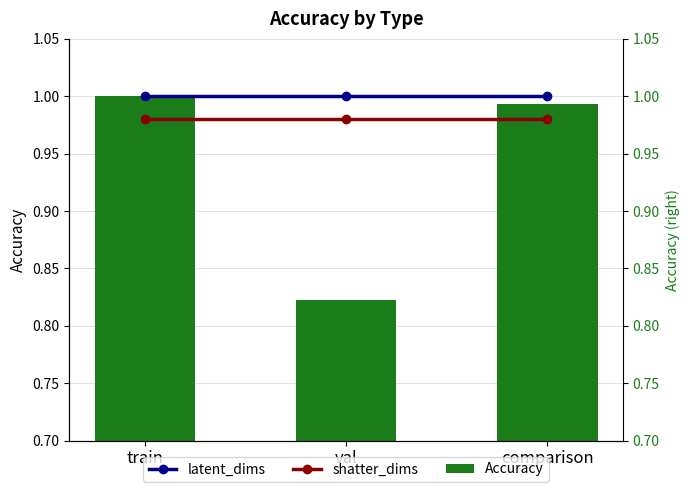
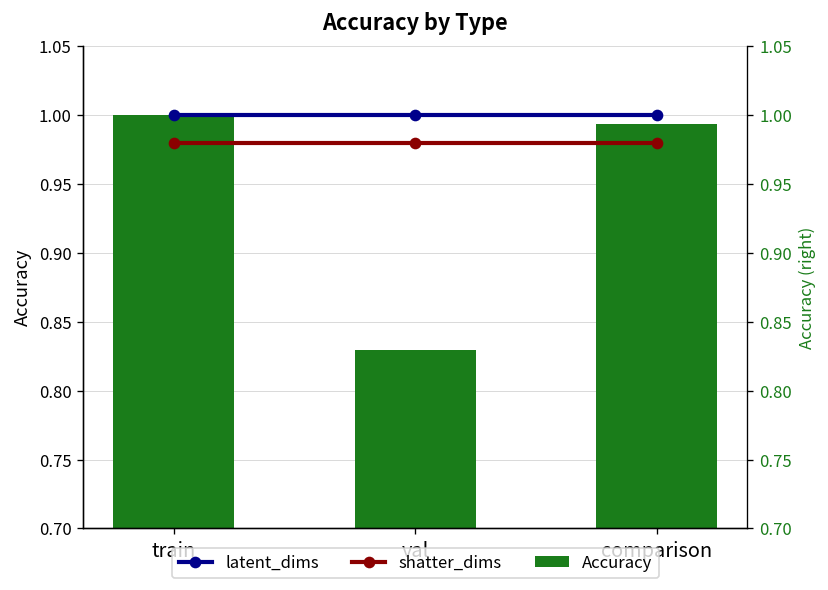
Accuracy, val: 0.822 -> 0.829
